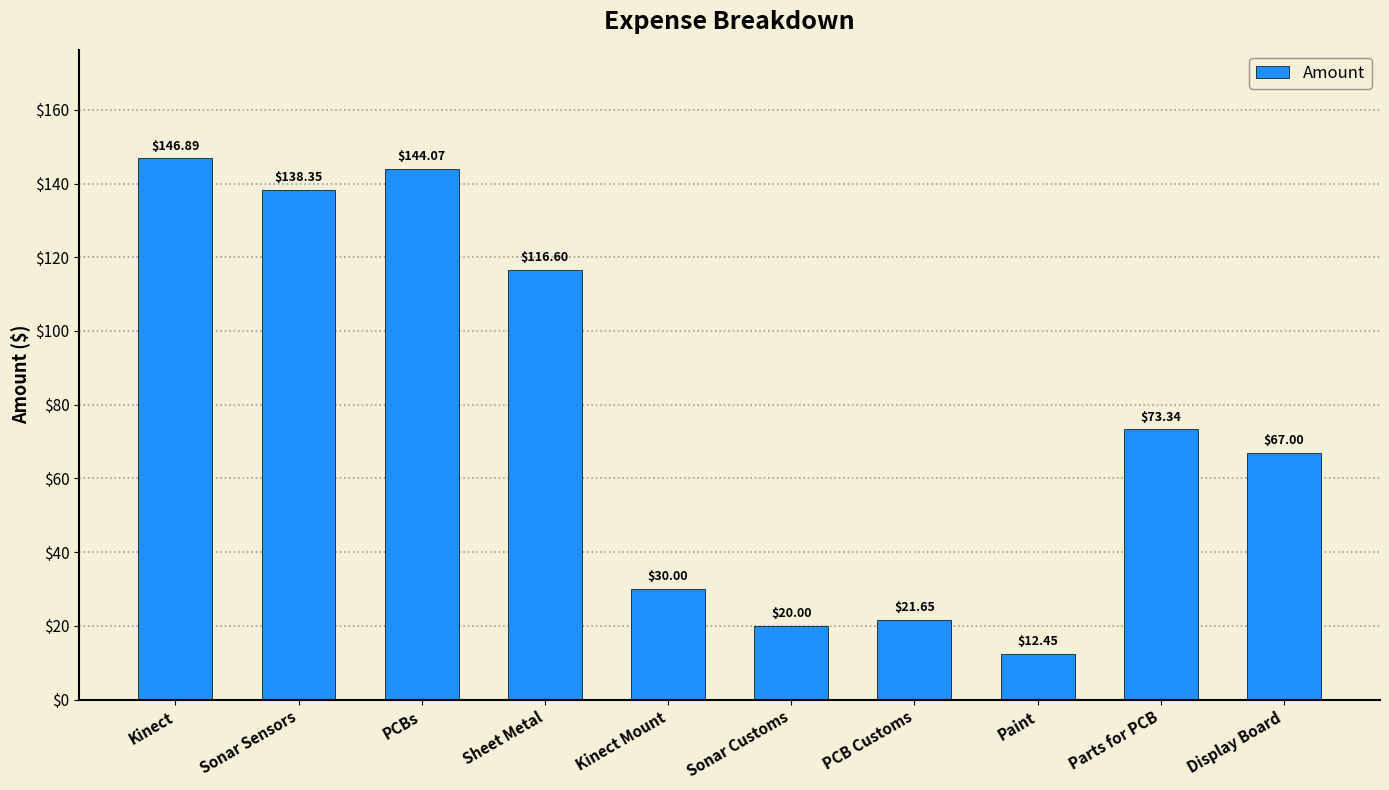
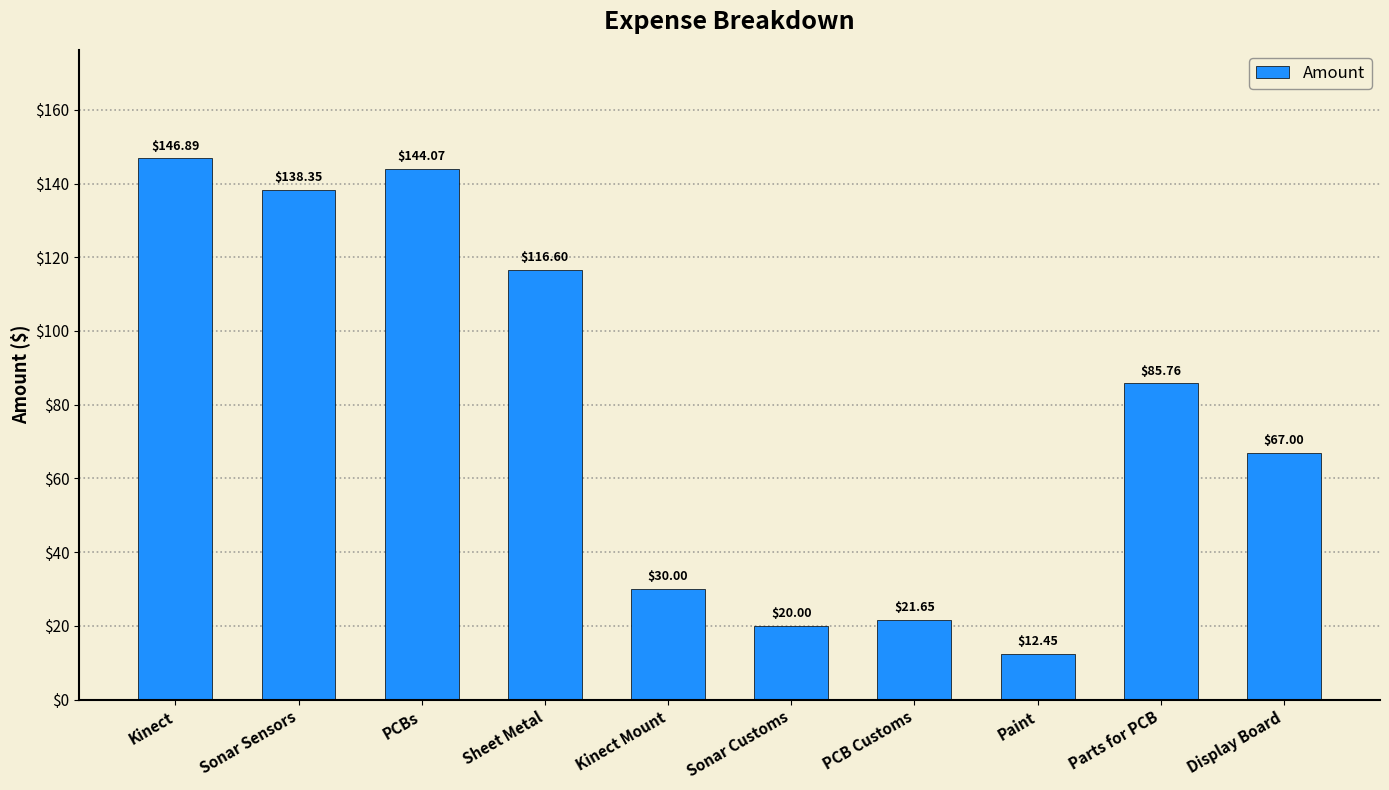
Parts for PCB: $73.34 -> $85.76
